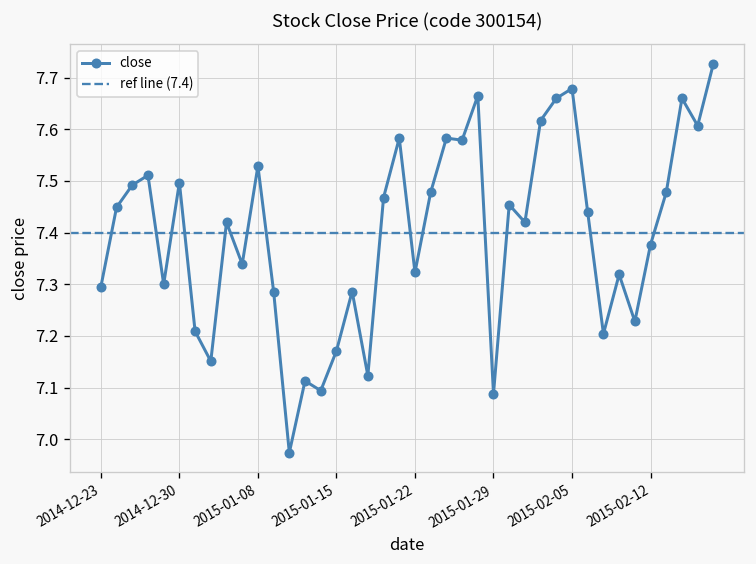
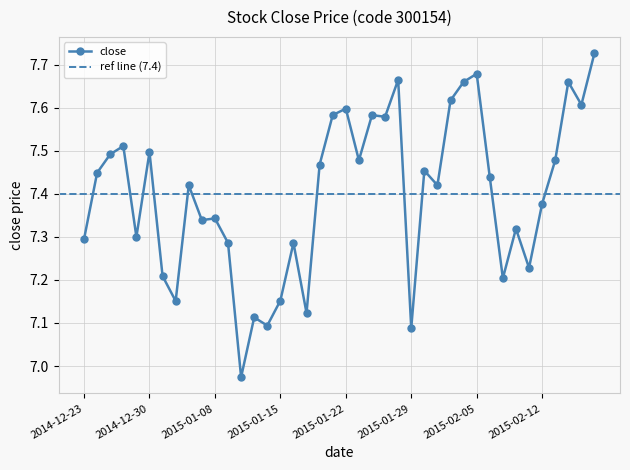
2015-01-08: 7.53 -> 7.34
2015-01-15: 7.17 -> 7.15
2015-01-22: 7.32 -> 7.60
